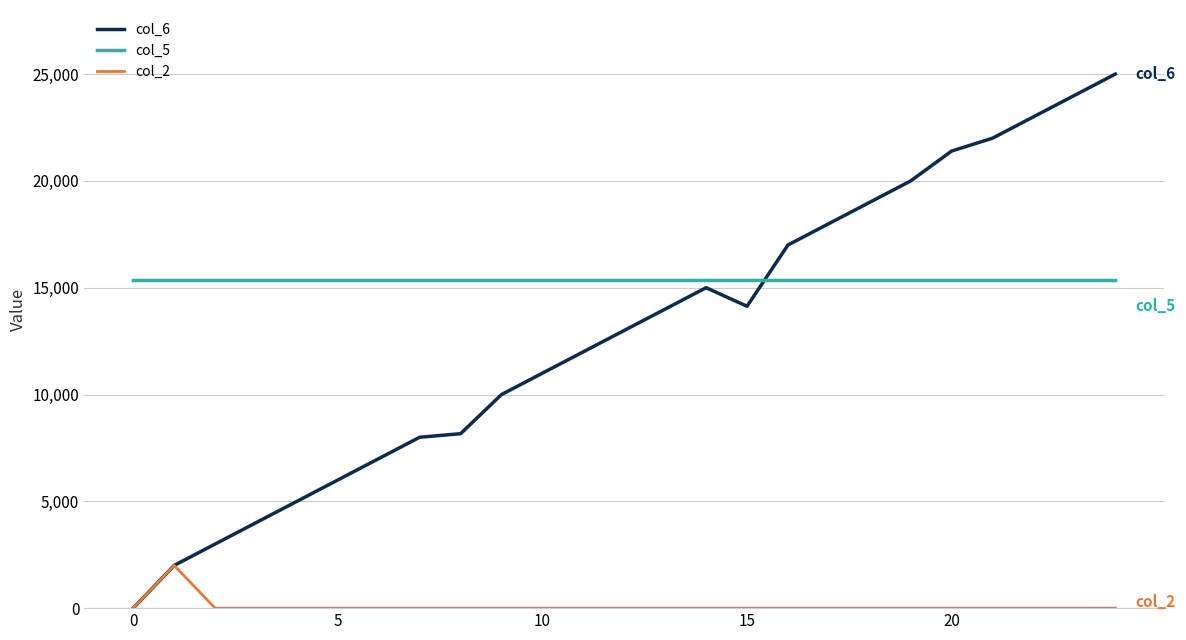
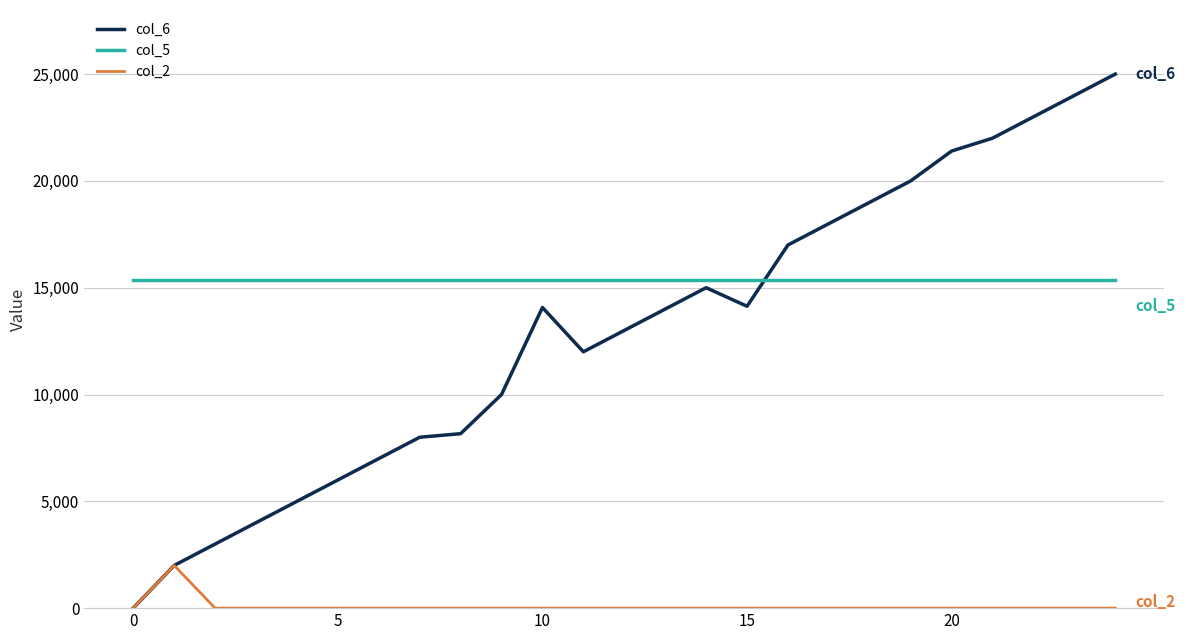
col_6, 10: 11,000 -> 14,100
